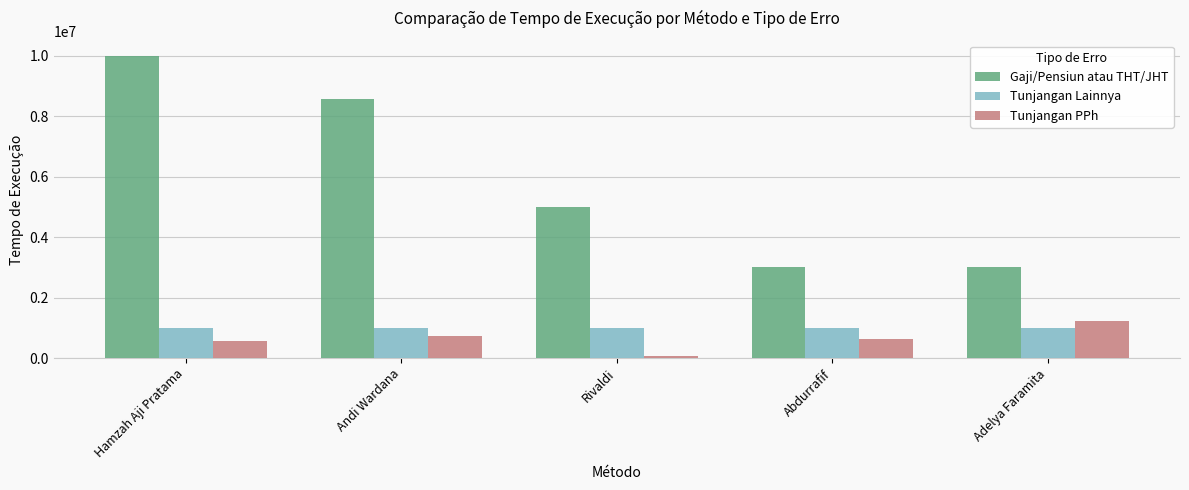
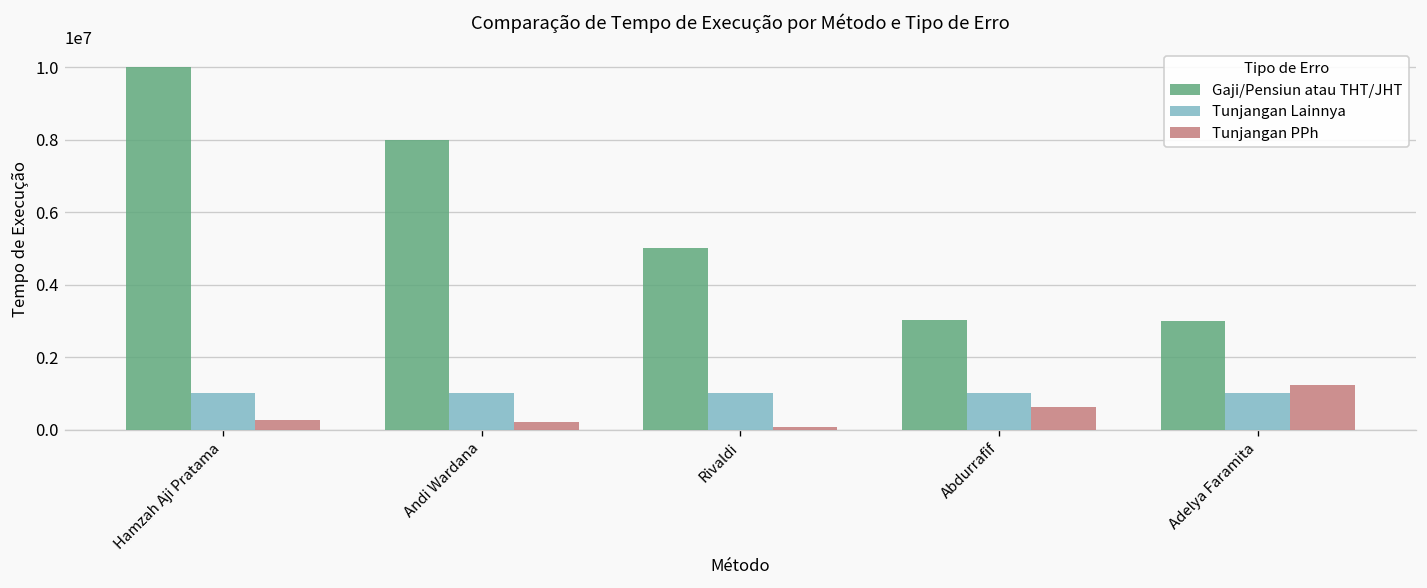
Tunjangan PPh, Hamzah Aji Pratama: 600000 -> 300000
Gaji/Pensiun atau THT/JHT, Andi Wardana: 8600000 -> 8000000
Tunjangan PPh, Andi Wardana: 700000 -> 200000
